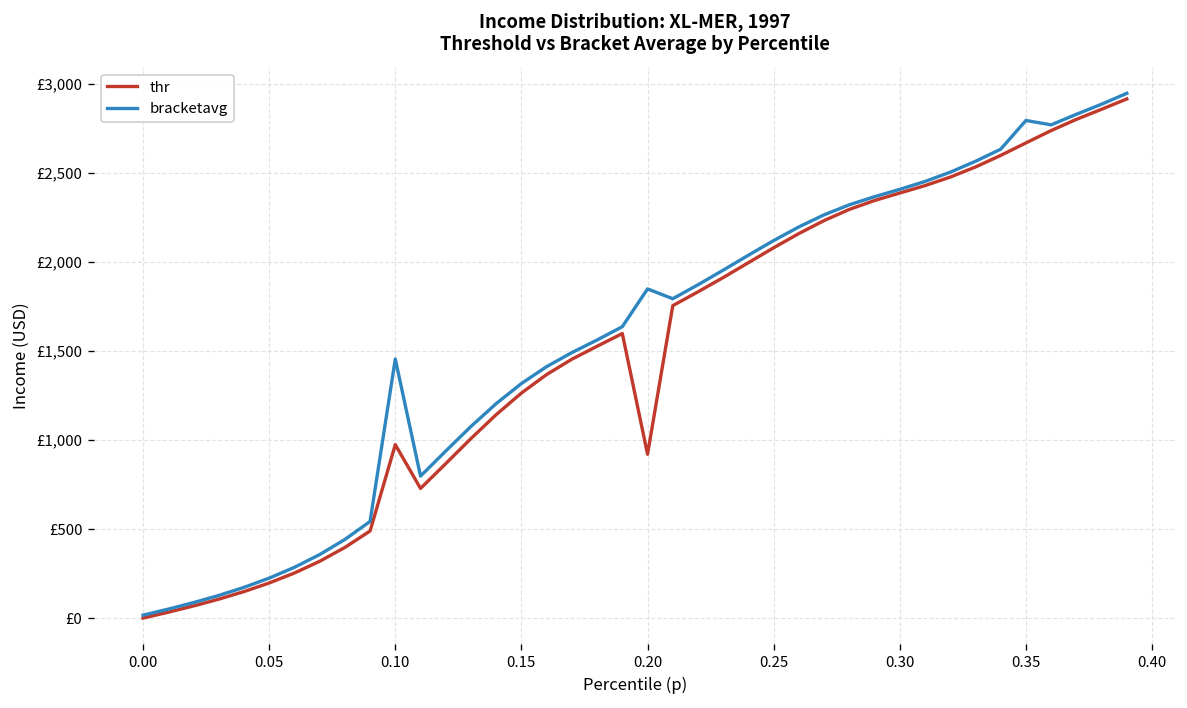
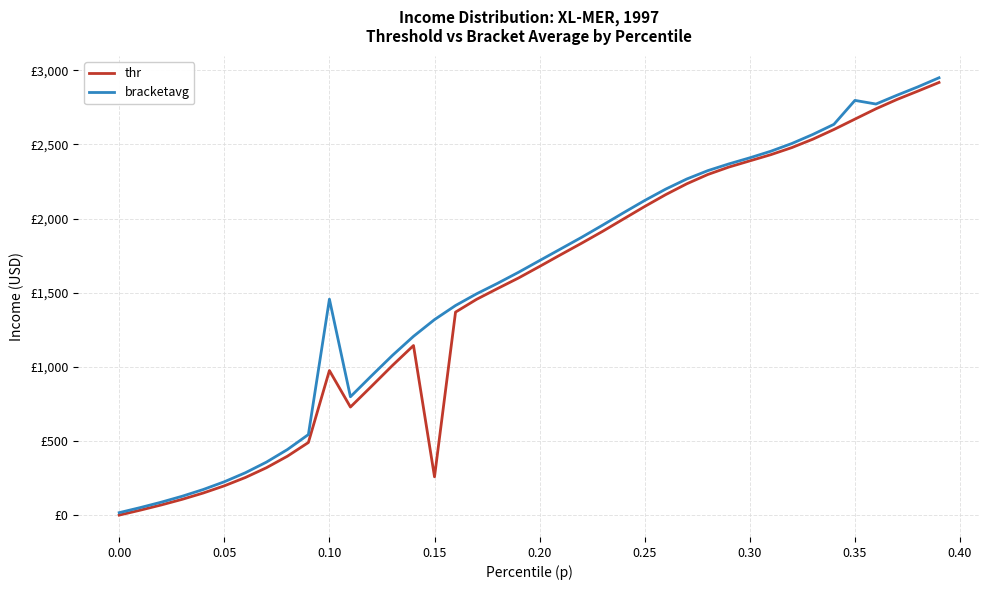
thr, 0.15: £1,260 -> £260
thr, 0.20: £920 -> £1,680
bracketavg, 0.20: £1,850 -> £1,720
